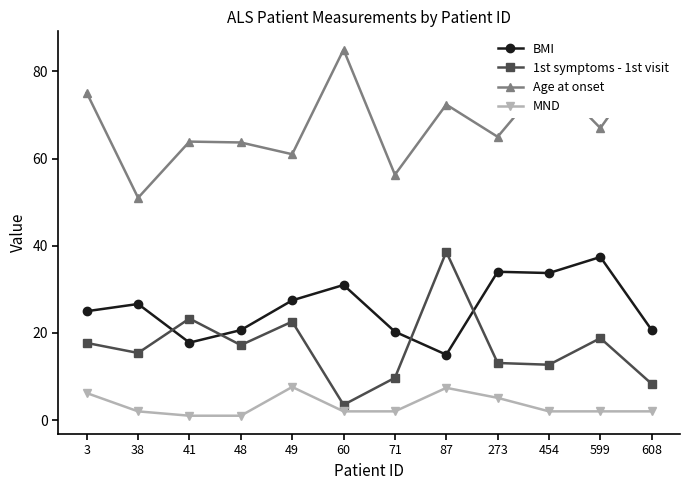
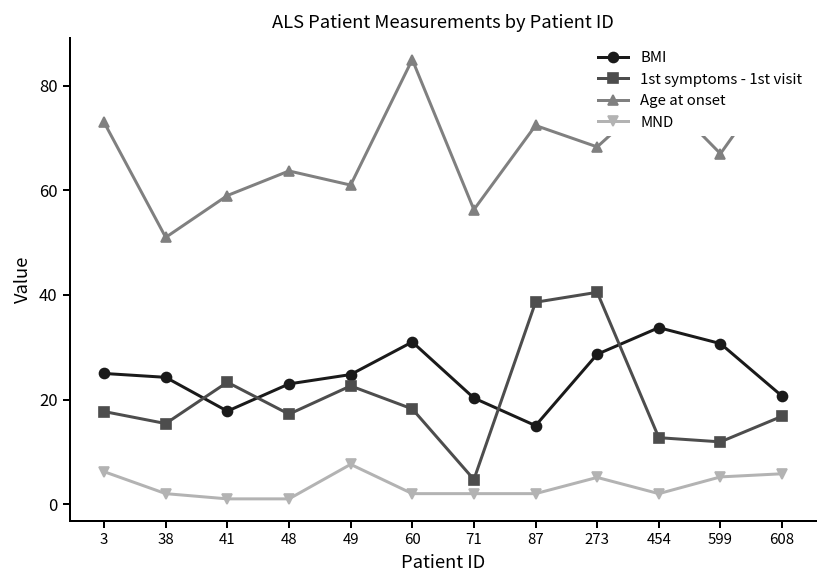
Age at onset, 3: 75 -> 73
BMI, 38: 27 -> 24
Age at onset, 41: 64 -> 59
BMI, 48: 21 -> 23
BMI, 49: 27 -> 25
1st symptoms - 1st visit, 60: 4 -> 18
1st symptoms - 1st visit, 71: 10 -> 5
MND, 87: 7 -> 2
BMI, 273: 34 -> 29
1st symptoms - 1st visit, 273: 13 -> 41
Age at onset, 273: 65 -> 68
BMI, 599: 37 -> 31
1st symptoms - 1st visit, 599: 19 -> 12
MND, 599: 2 -> 5
1st symptoms - 1st visit, 608: 8 -> 17
MND, 608: 2 -> 6
